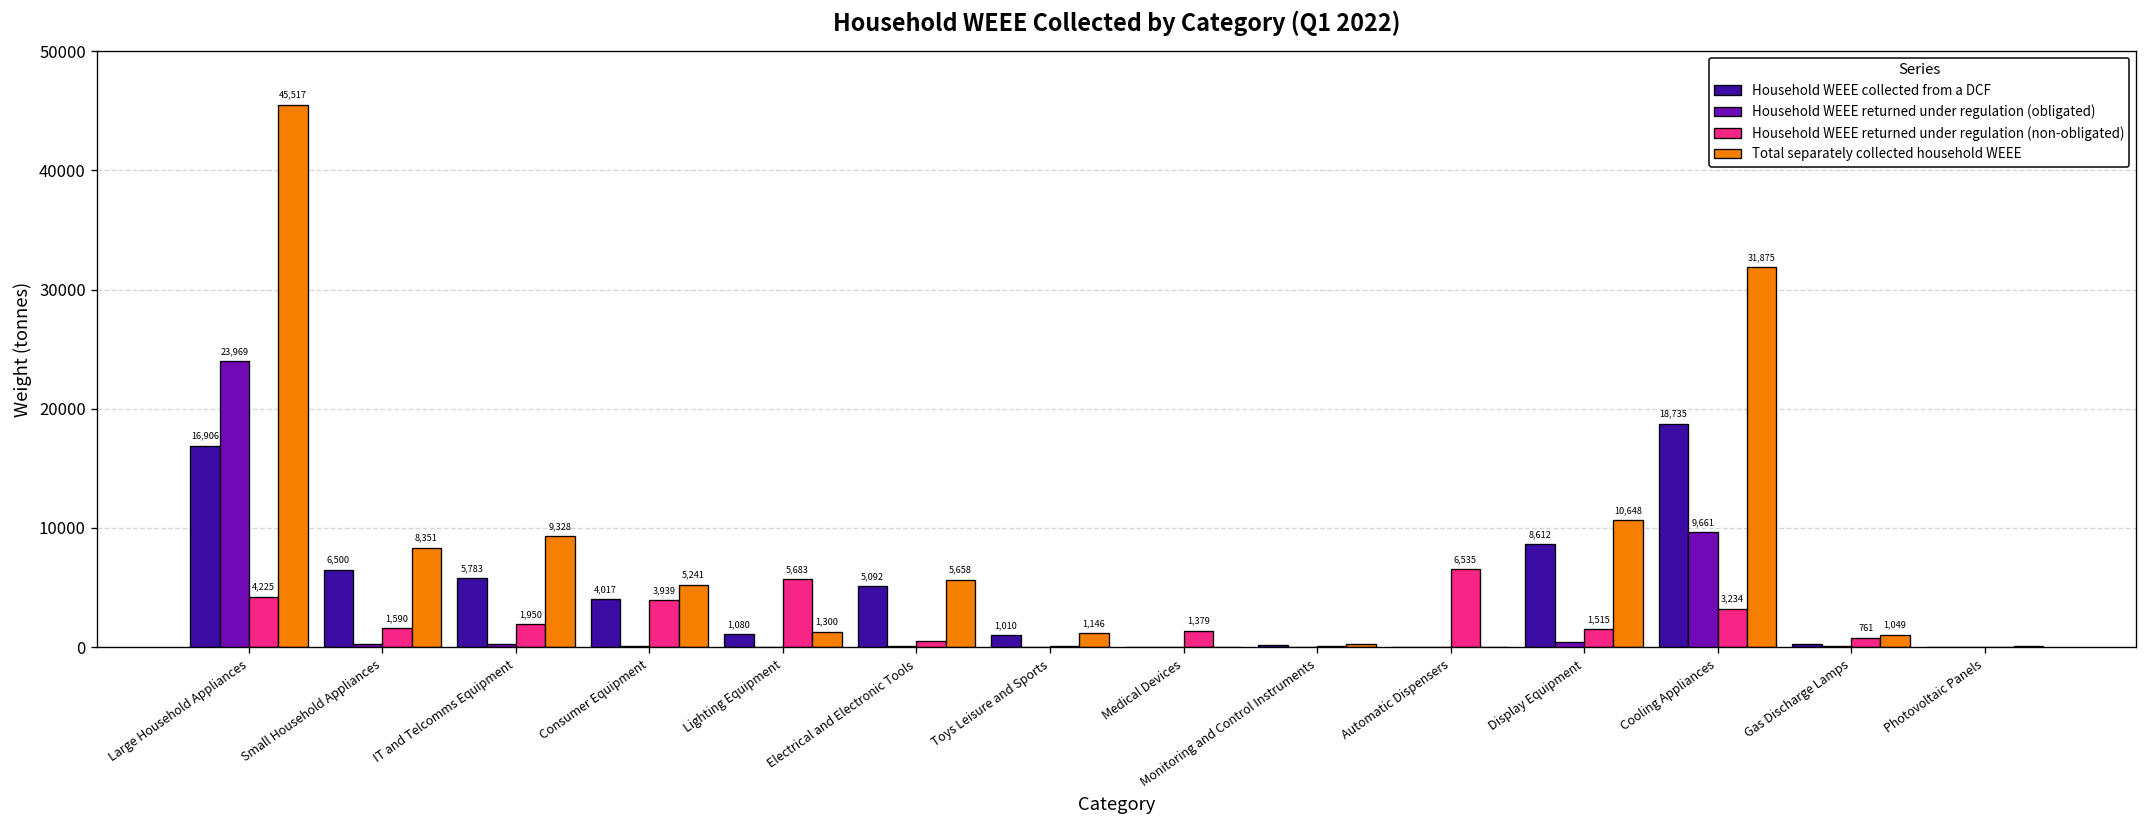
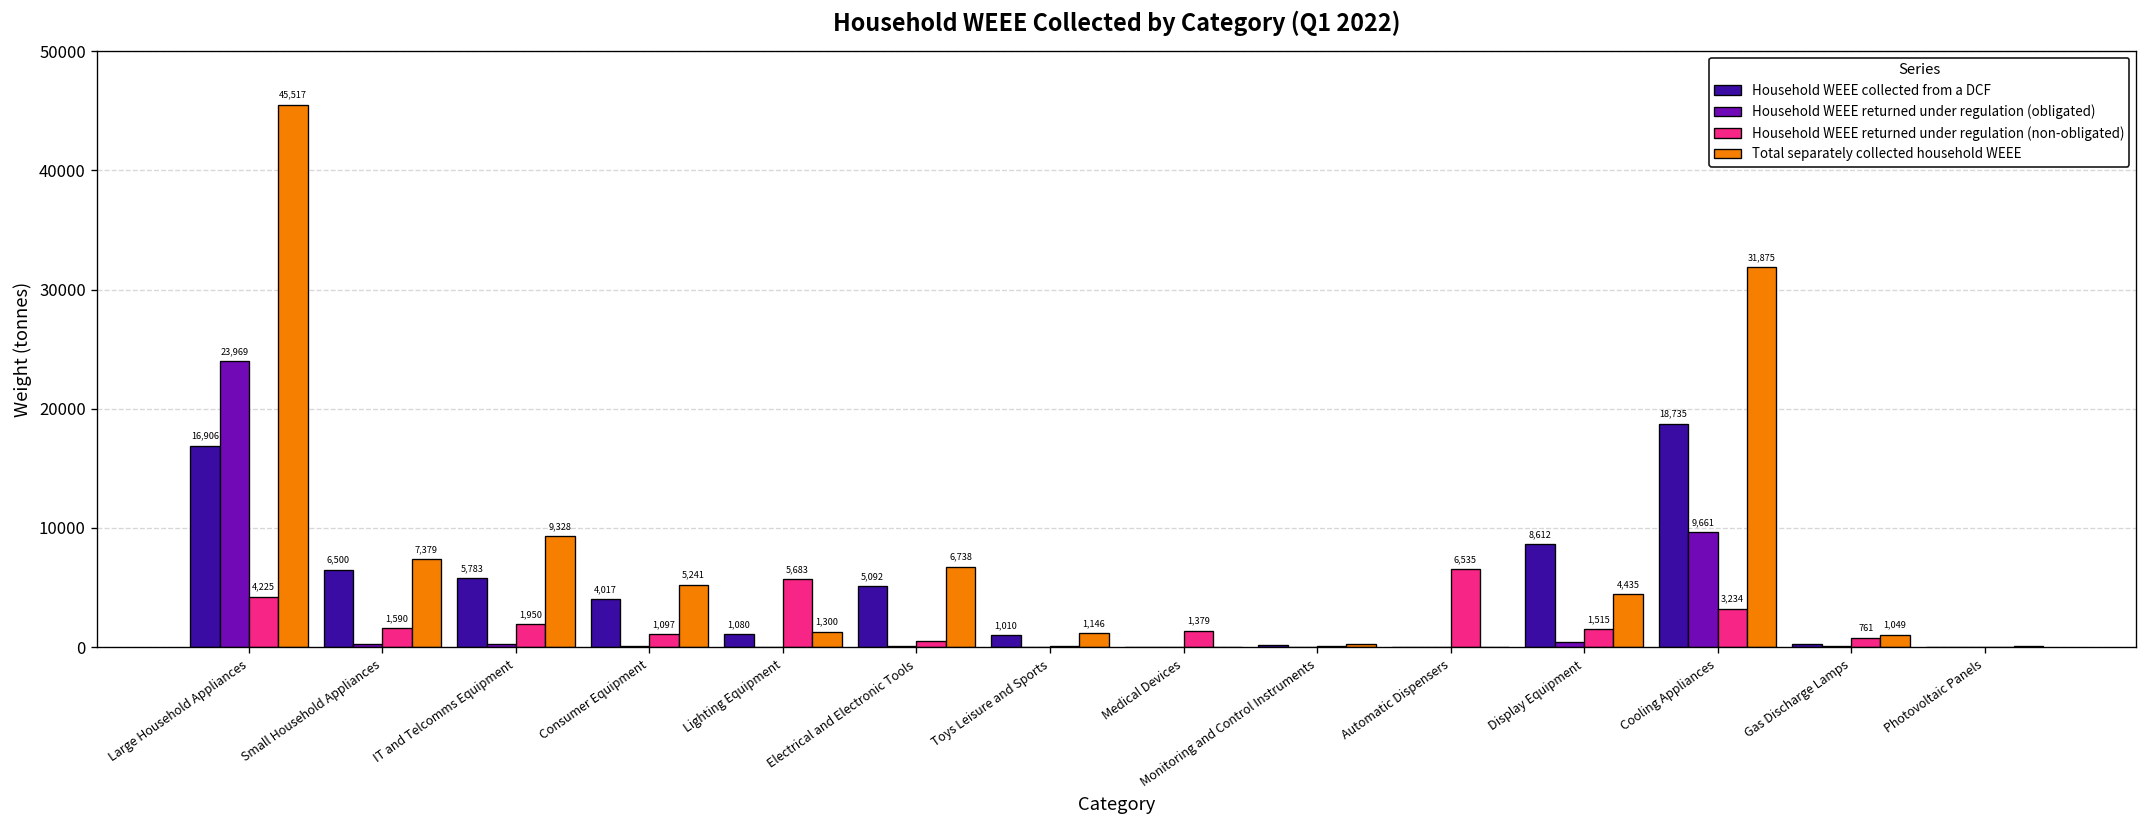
Total separately collected household WEEE, Small Household Appliances: 8,351 -> 7,379
Household WEEE returned under regulation (non-obligated), Consumer Equipment: 3,939 -> 1,097
Total separately collected household WEEE, Electrical and Electronic Tools: 5,658 -> 6,738
Total separately collected household WEEE, Display Equipment: 10,648 -> 4,435
